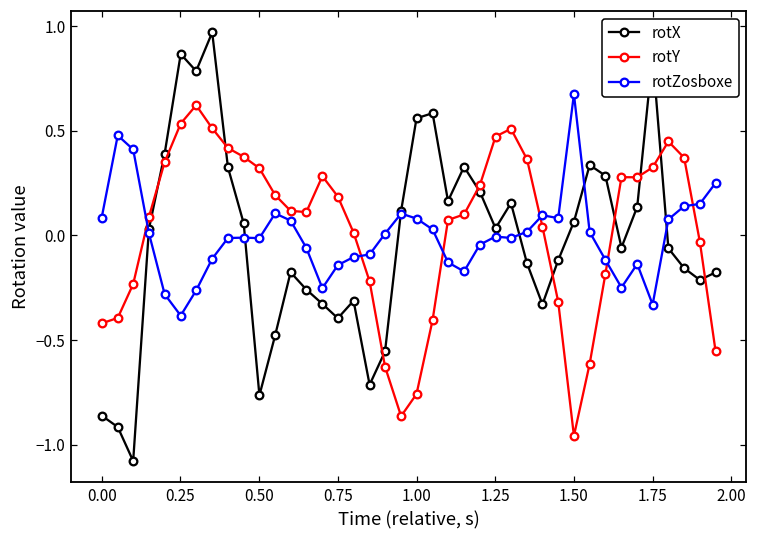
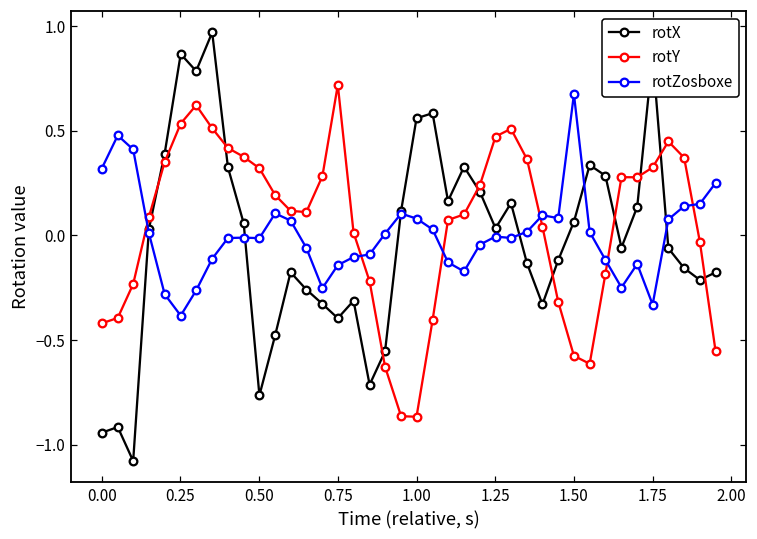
rotX, 0.00: -0.86 -> -0.94
rotZosboxe, 0.00: 0.09 -> 0.32
rotY, 0.75: 0.19 -> 0.72
rotY, 1.00: -0.76 -> -0.87
rotY, 1.50: -0.96 -> -0.58
